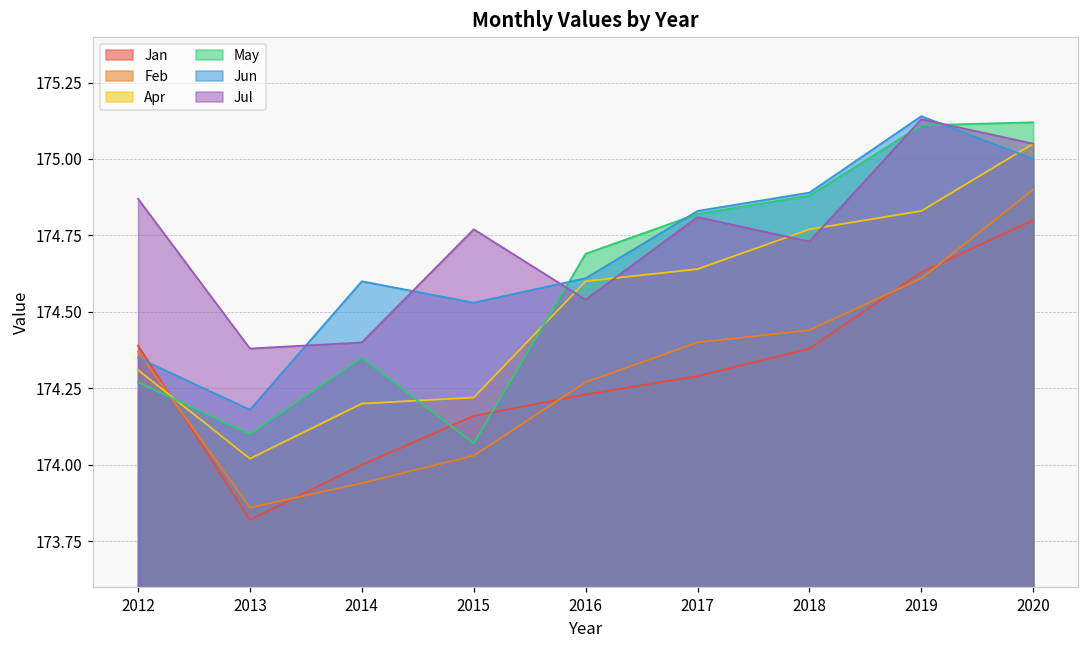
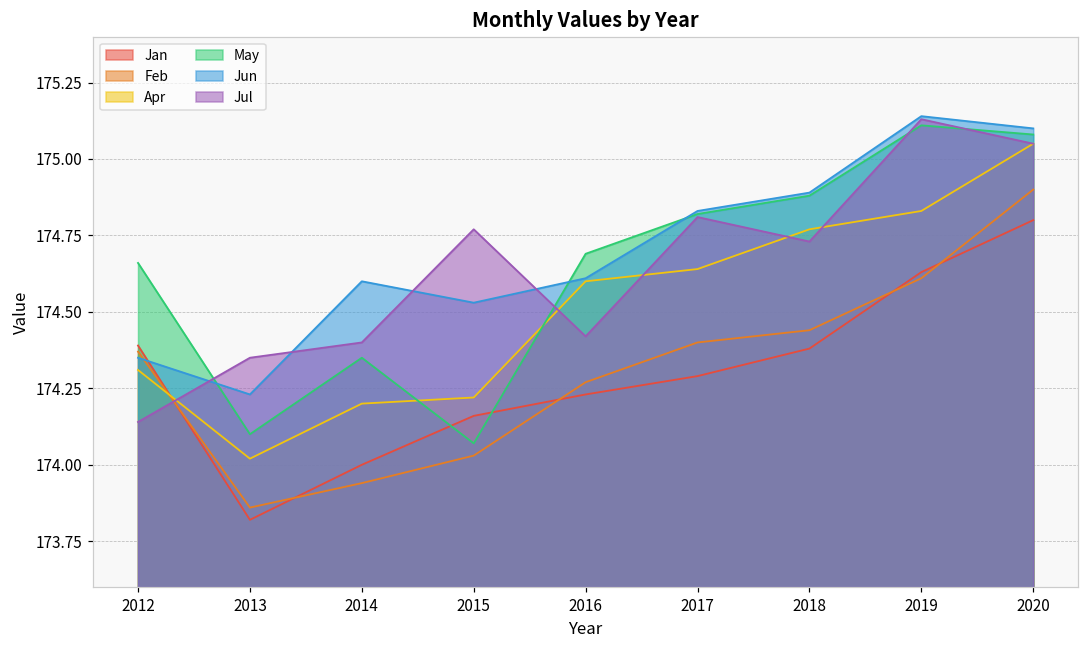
May, 2012: 174.27 -> 174.66
Jul, 2012: 174.87 -> 174.14
Jun, 2013: 174.18 -> 174.23
Jul, 2013: 174.38 -> 174.35
Jul, 2016: 174.54 -> 174.42
May, 2020: 175.12 -> 175.08
Jun, 2020: 175.0 -> 175.1
